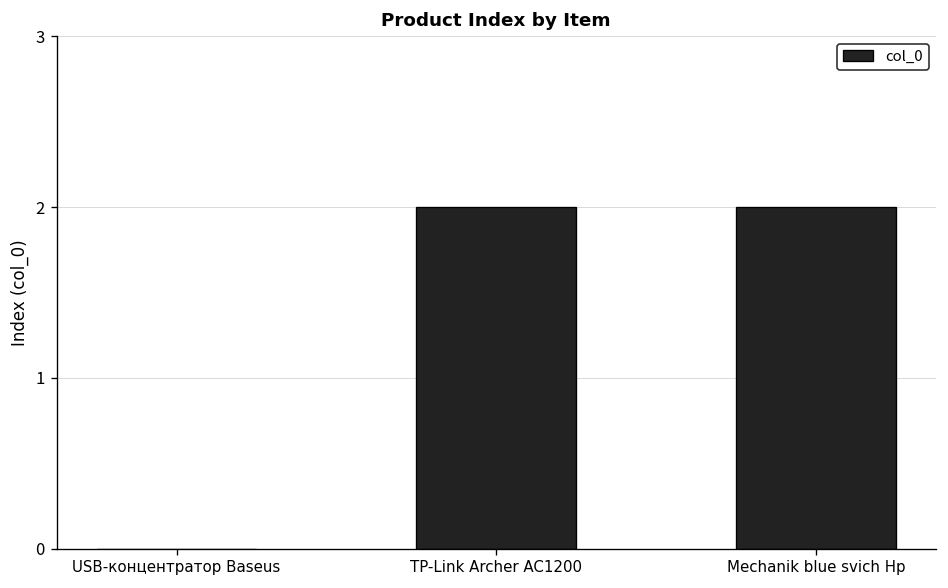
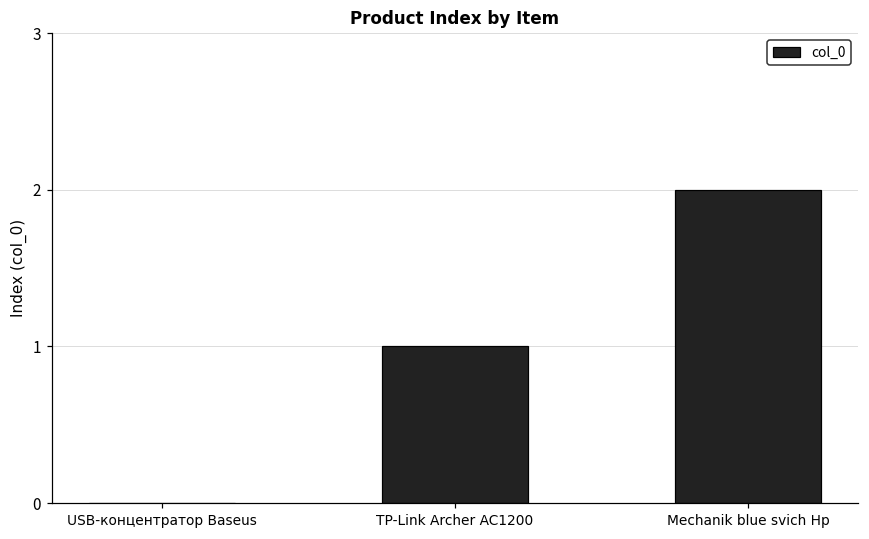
TP-Link Archer AC1200: 2 -> 1
